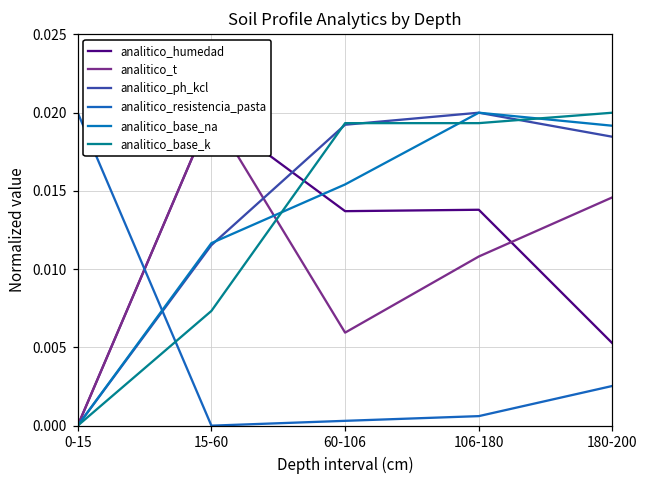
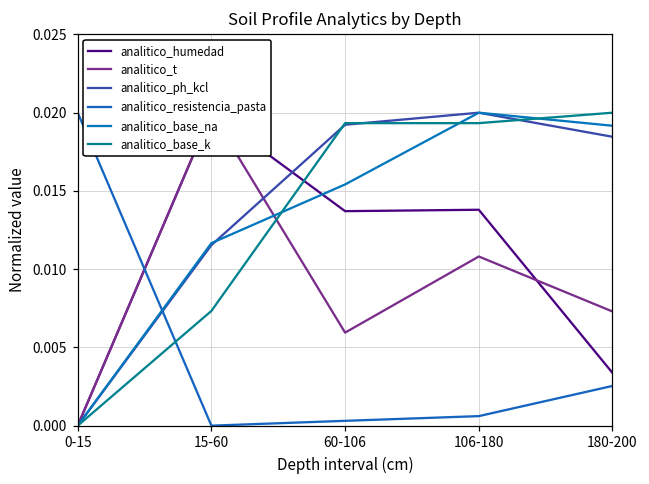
analitico_humedad, 180-200: 0.0053 -> 0.0034
analitico_t, 180-200: 0.0146 -> 0.0073
